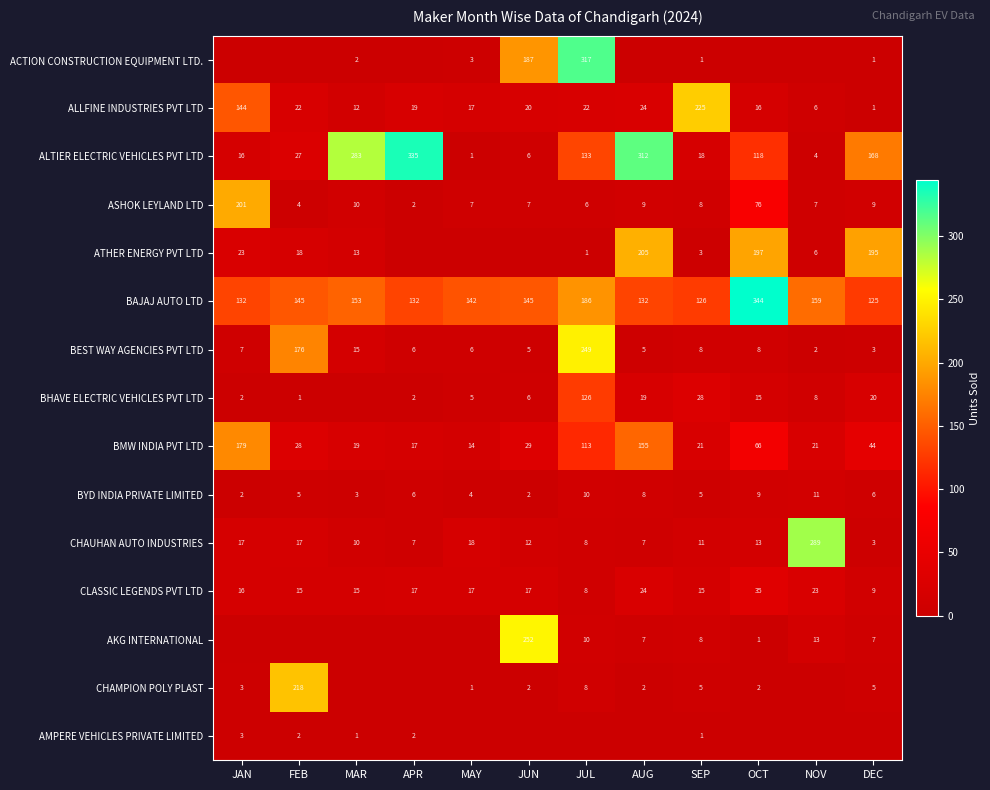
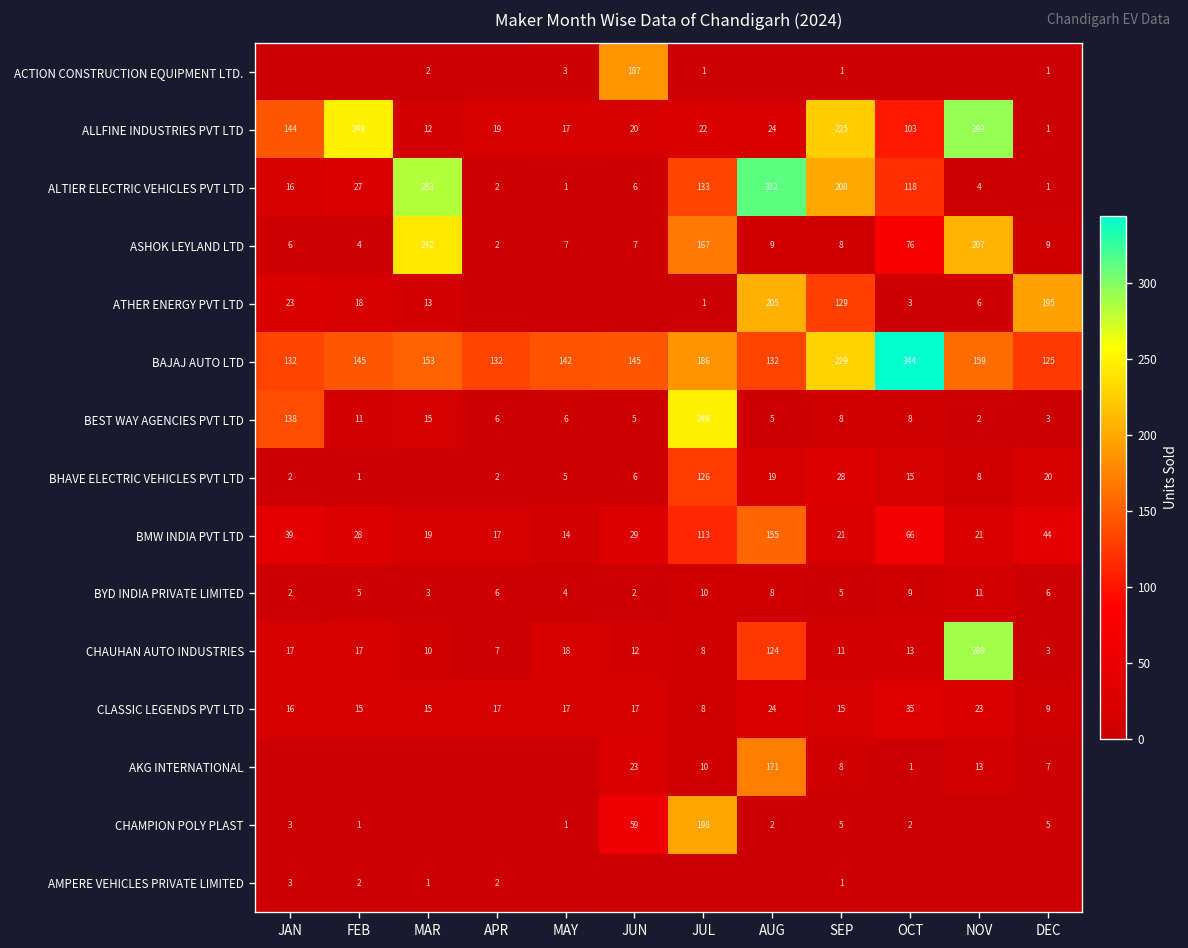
ACTION CONSTRUCTION EQUIPMENT LTD., JUL: 317 -> 1
ALLFINE INDUSTRIES PVT LTD, FEB: 22 -> 249
ALLFINE INDUSTRIES PVT LTD, OCT: 16 -> 103
ALLFINE INDUSTRIES PVT LTD, NOV: 6 -> 293
ALTIER ELECTRIC VEHICLES PVT LTD, APR: 335 -> 2
ALTIER ELECTRIC VEHICLES PVT LTD, SEP: 18 -> 200
ALTIER ELECTRIC VEHICLES PVT LTD, DEC: 168 -> 1
ASHOK LEYLAND LTD, JAN: 201 -> 6
ASHOK LEYLAND LTD, MAR: 10 -> 242
ASHOK LEYLAND LTD, JUL: 6 -> 167
ASHOK LEYLAND LTD, NOV: 7 -> 207
ATHER ENERGY PVT LTD, SEP: 3 -> 129
ATHER ENERGY PVT LTD, OCT: 197 -> 3
BAJAJ AUTO LTD, SEP: 126 -> 229
BEST WAY AGENCIES PVT LTD, JAN: 7 -> 138
BEST WAY AGENCIES PVT LTD, FEB: 176 -> 11
BMW INDIA PVT LTD, JAN: 179 -> 39
CHAUHAN AUTO INDUSTRIES, AUG: 7 -> 124
AKG INTERNATIONAL, JUN: 252 -> 23
AKG INTERNATIONAL, AUG: 7 -> 171
CHAMPION POLY PLAST, FEB: 218 -> 1
CHAMPION POLY PLAST, JUN: 2 -> 59
CHAMPION POLY PLAST, JUL: 8 -> 198
